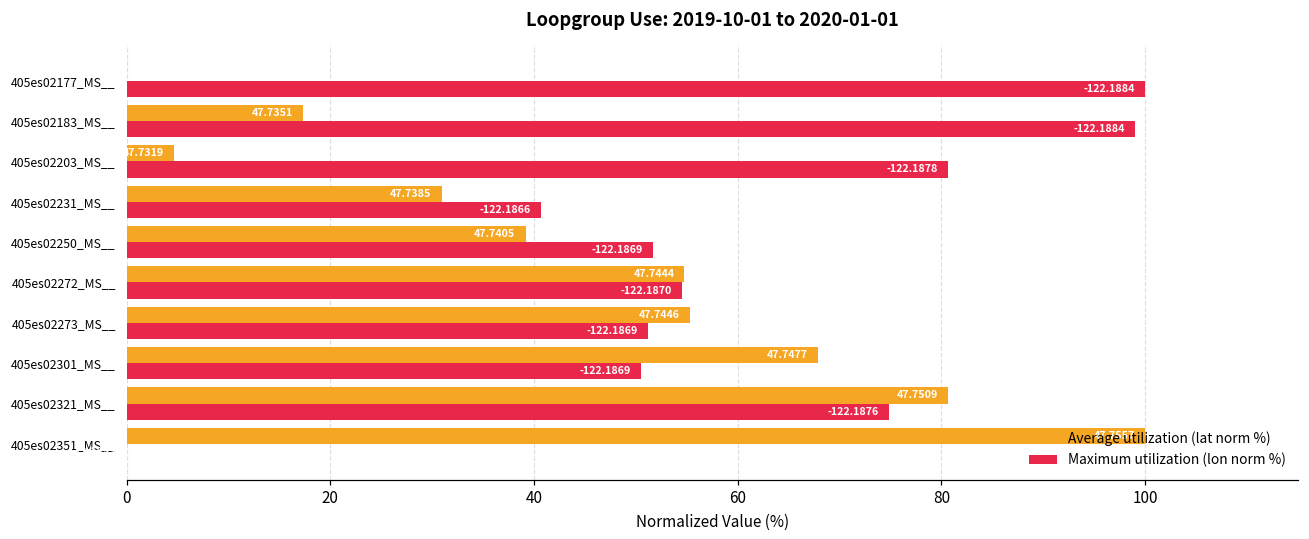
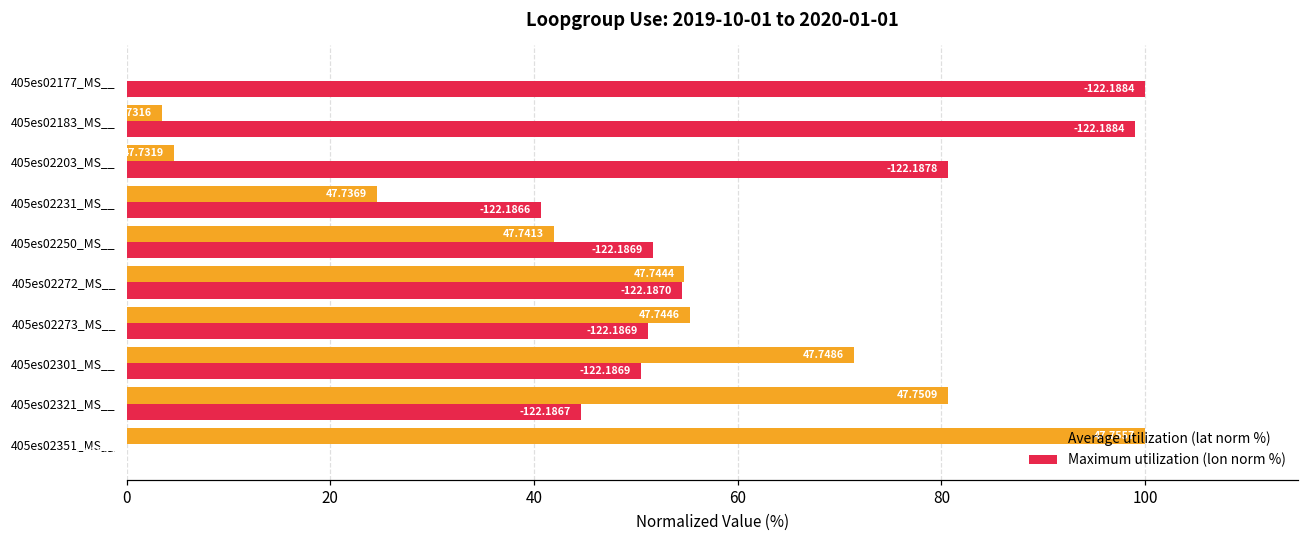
Average utilization (lat norm %), 405es02183_MS__: 47.7351 -> 47.7316
Average utilization (lat norm %), 405es02231_MS__: 47.7385 -> 47.7369
Average utilization (lat norm %), 405es02250_MS__: 47.7405 -> 47.7413
Average utilization (lat norm %), 405es02301_MS__: 47.7477 -> 47.7486
Maximum utilization (lon norm %), 405es02321_MS__: -122.1876 -> -122.1867
